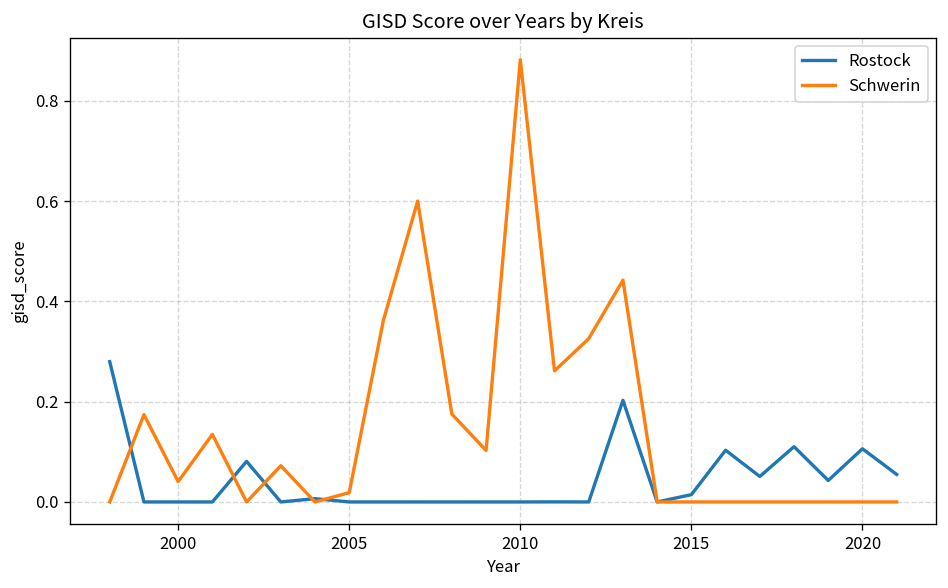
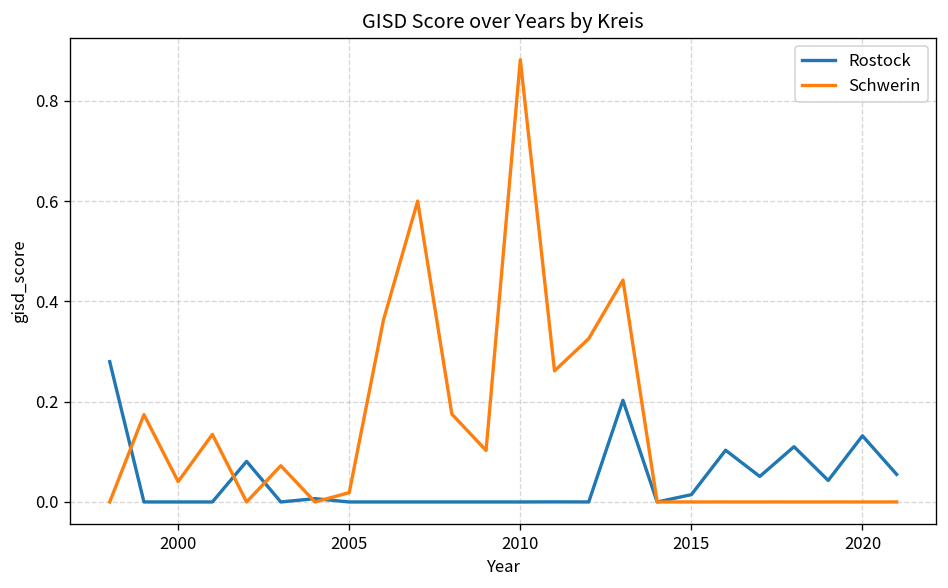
Rostock, 2020: 0.11 -> 0.13
